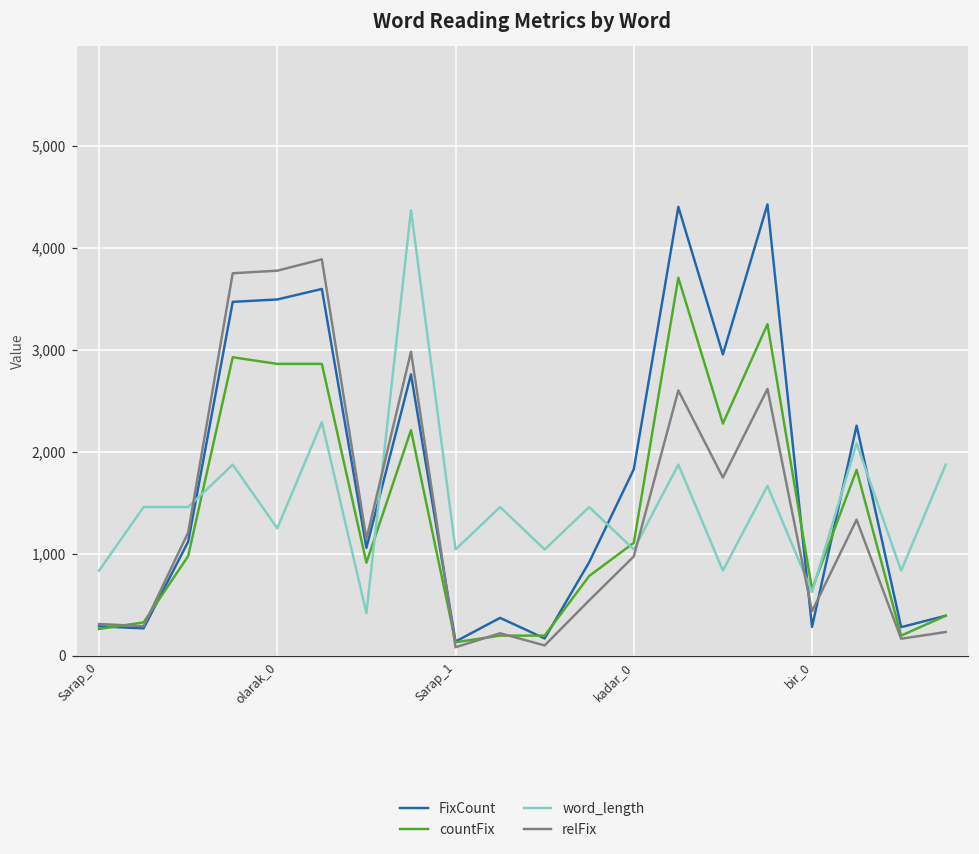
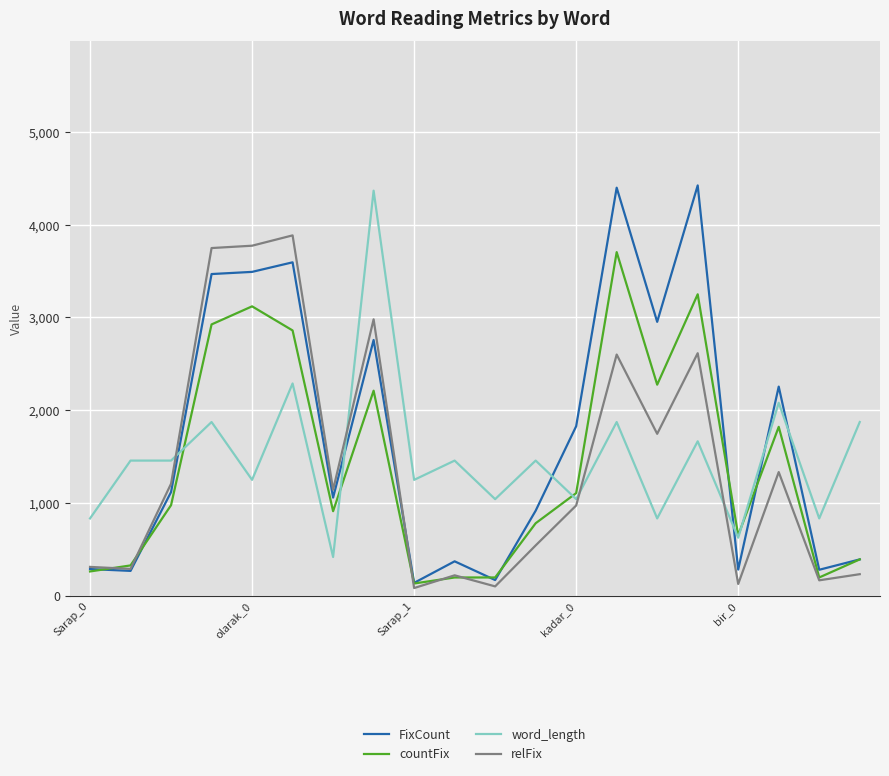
countFix, olarak_0: 2,900 -> 3,100
word_length, Sarap_1: 1,000 -> 1,200
relFix, bir_0: 400 -> 100
